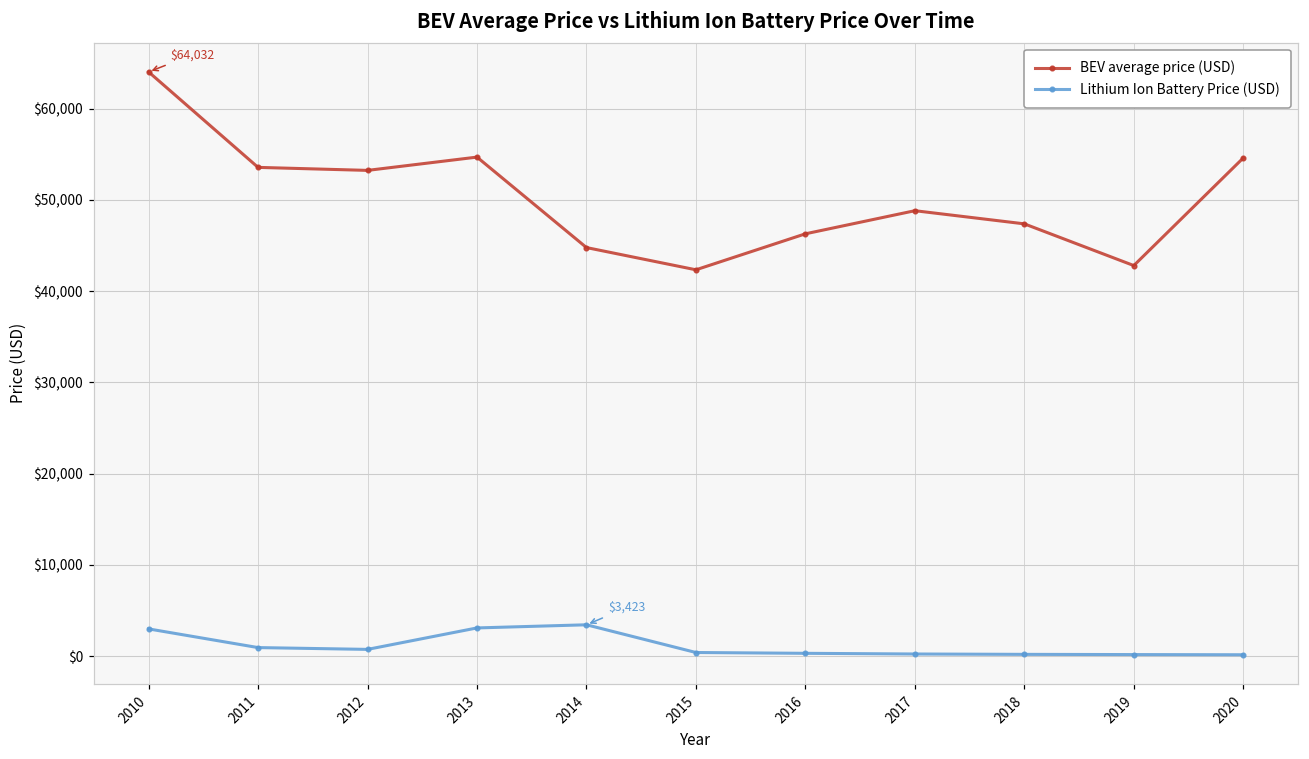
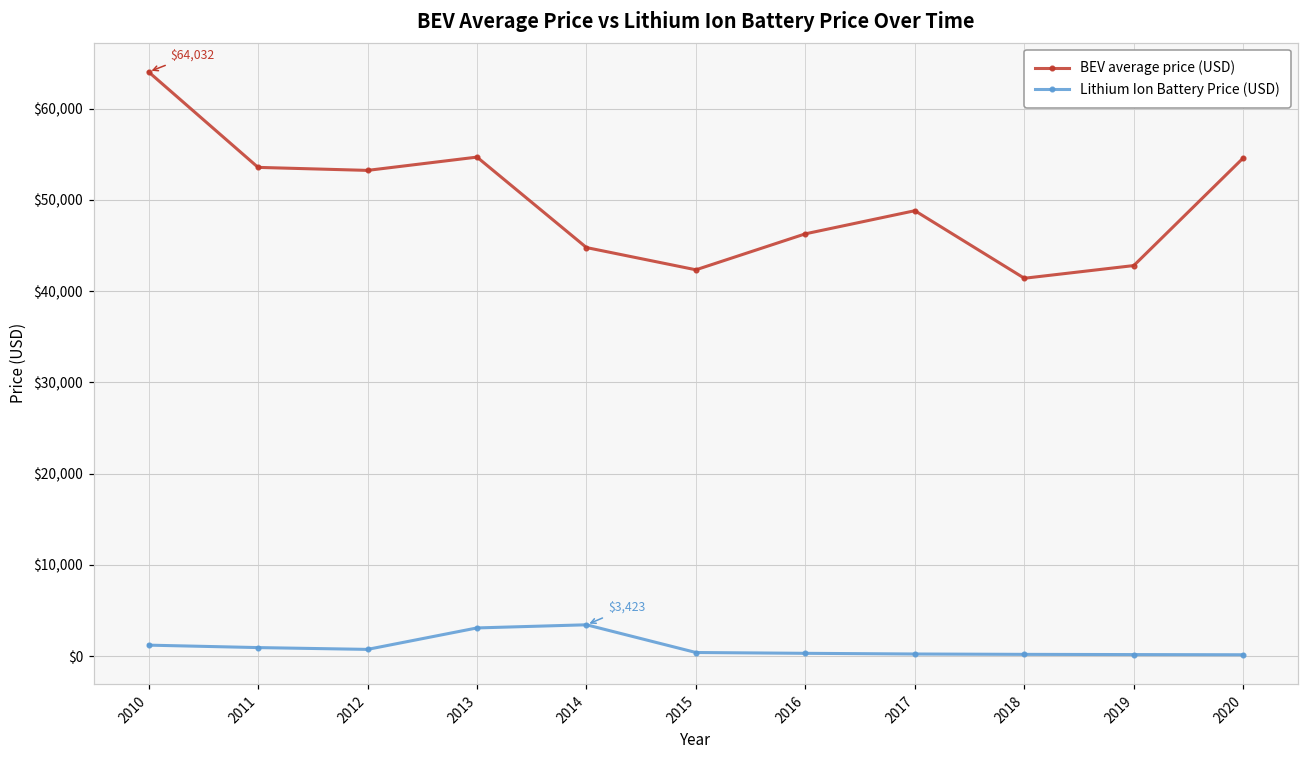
Lithium Ion Battery Price (USD), 2010: $3,000 -> $1,000
BEV average price (USD), 2018: $47,000 -> $41,000
